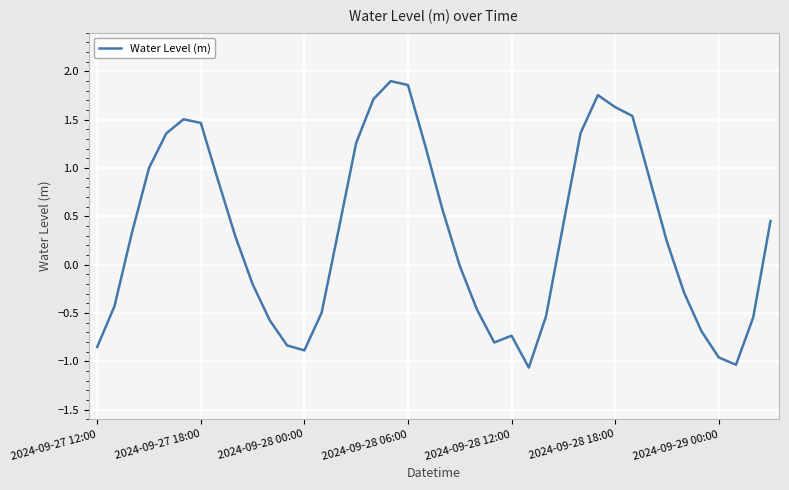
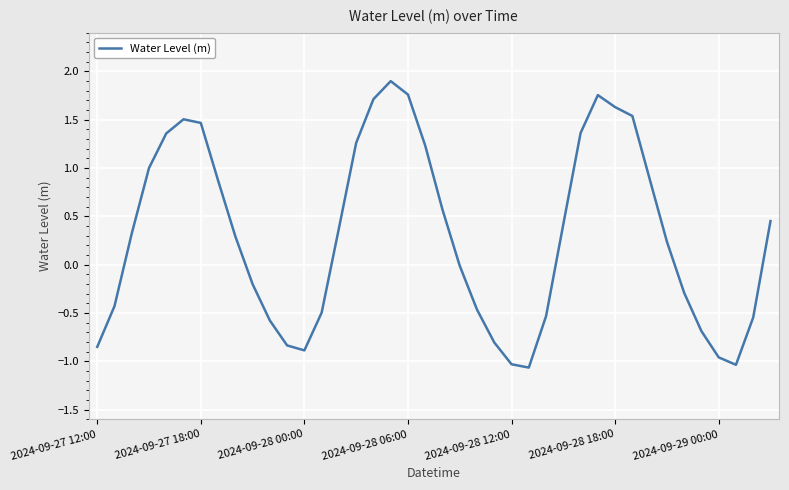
2024-09-28 06:00: 1.9 -> 1.8
2024-09-28 12:00: -0.7 -> -1.0
